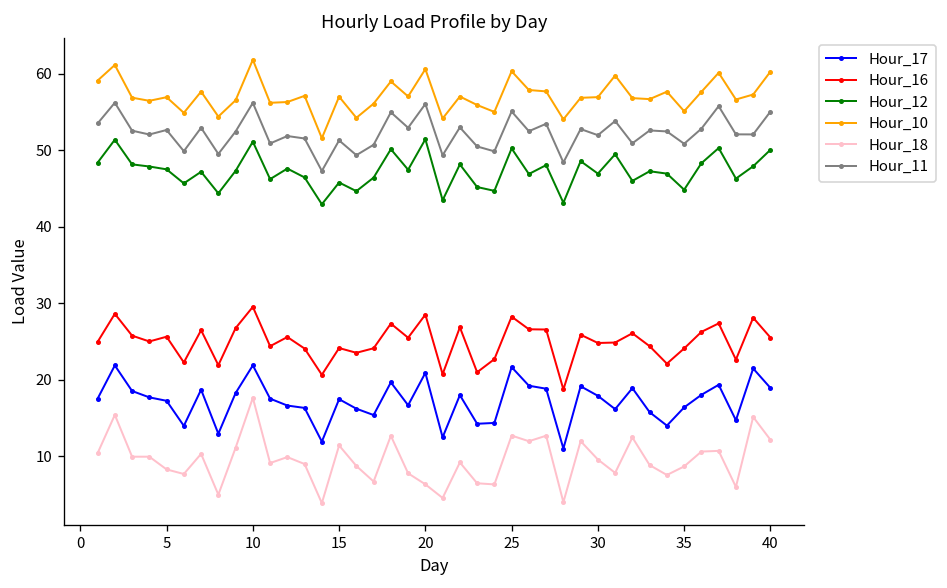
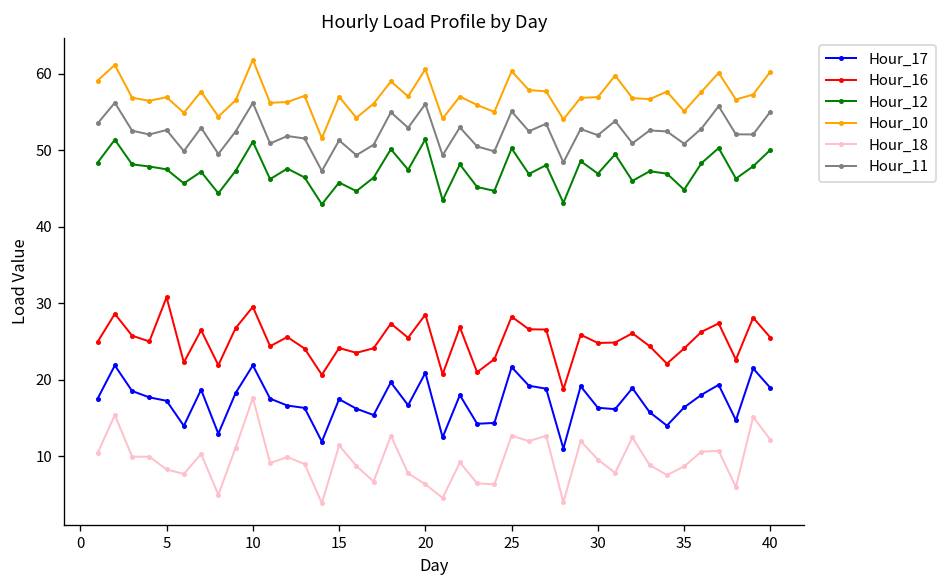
Hour_16, 5: 26 -> 31
Hour_17, 30: 18 -> 16
